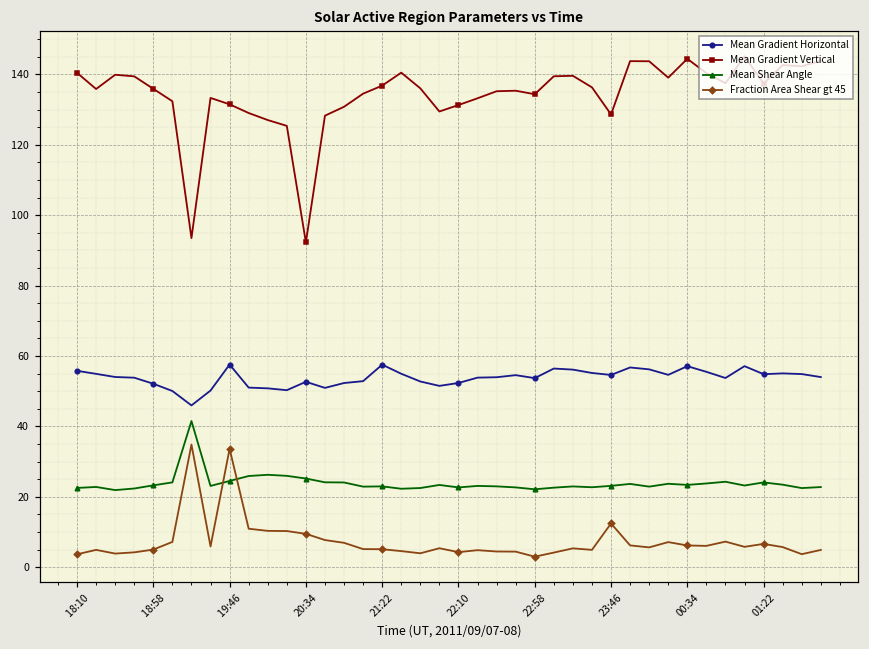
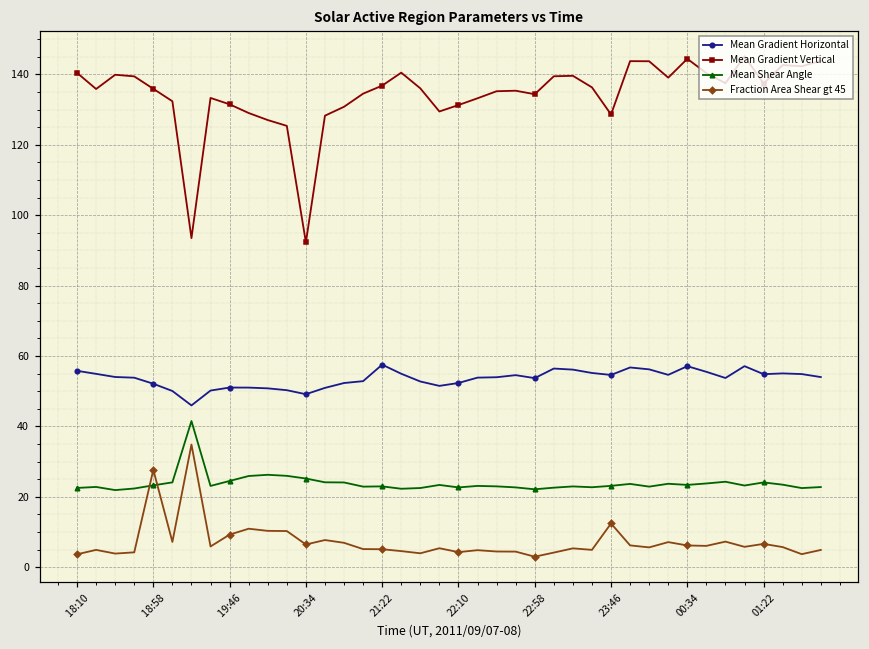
Fraction Area Shear gt 45, 18:58: 5 -> 28
Mean Gradient Horizontal, 19:46: 58 -> 51
Fraction Area Shear gt 45, 19:46: 34 -> 9
Mean Gradient Horizontal, 20:34: 53 -> 49
Fraction Area Shear gt 45, 20:34: 9 -> 6
